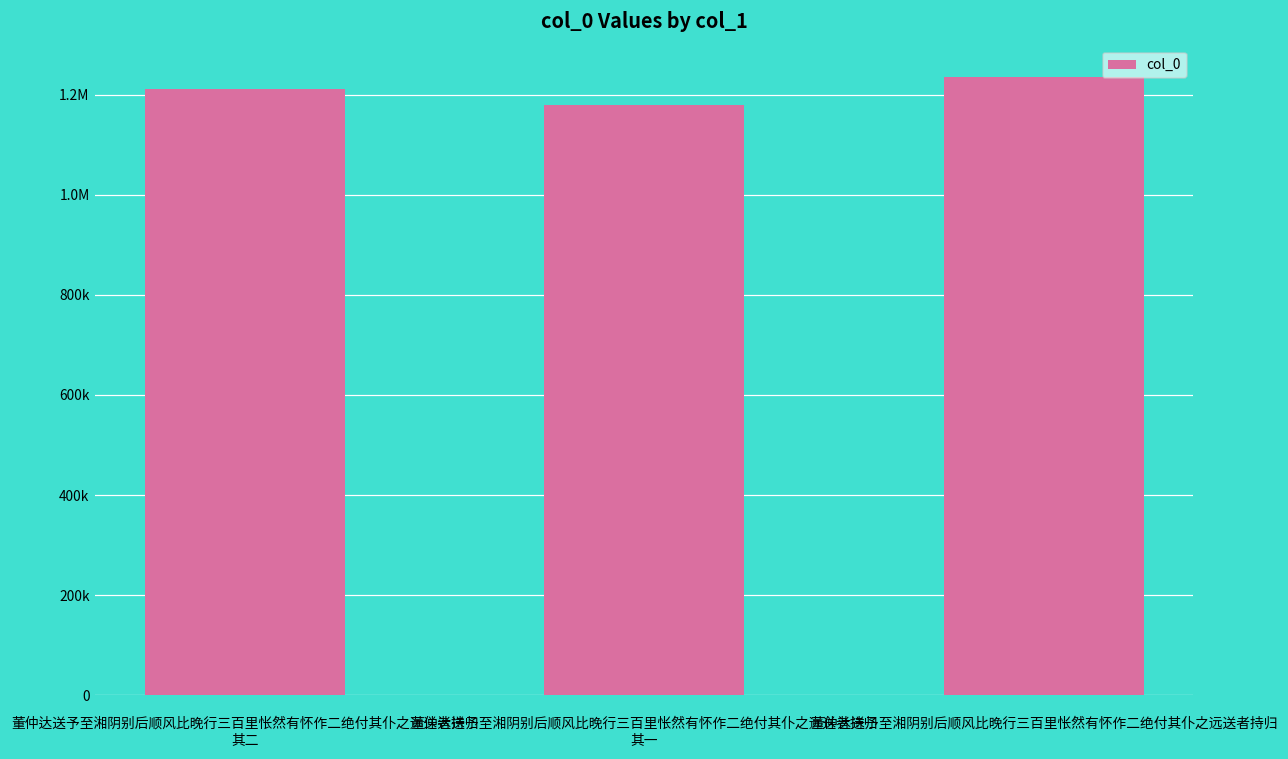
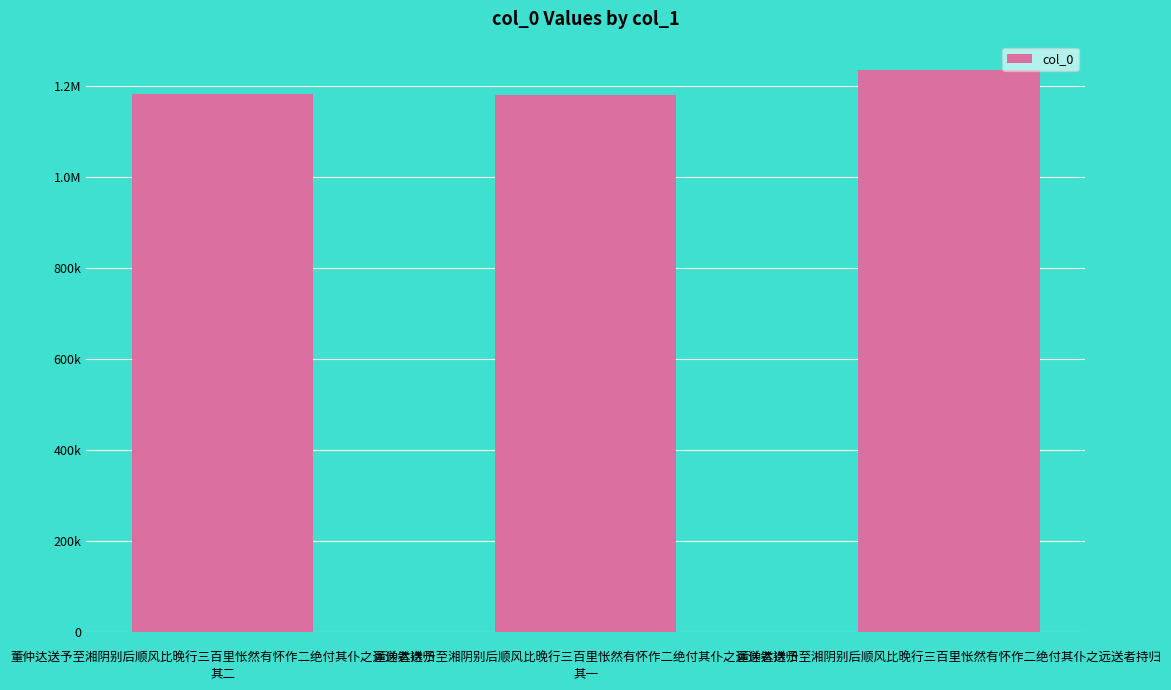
董仲达送予至湘阴别后顺风比晚行三百里怅然有怀作二绝付其仆之远送者持归 其二: 1210000 -> 1180000
